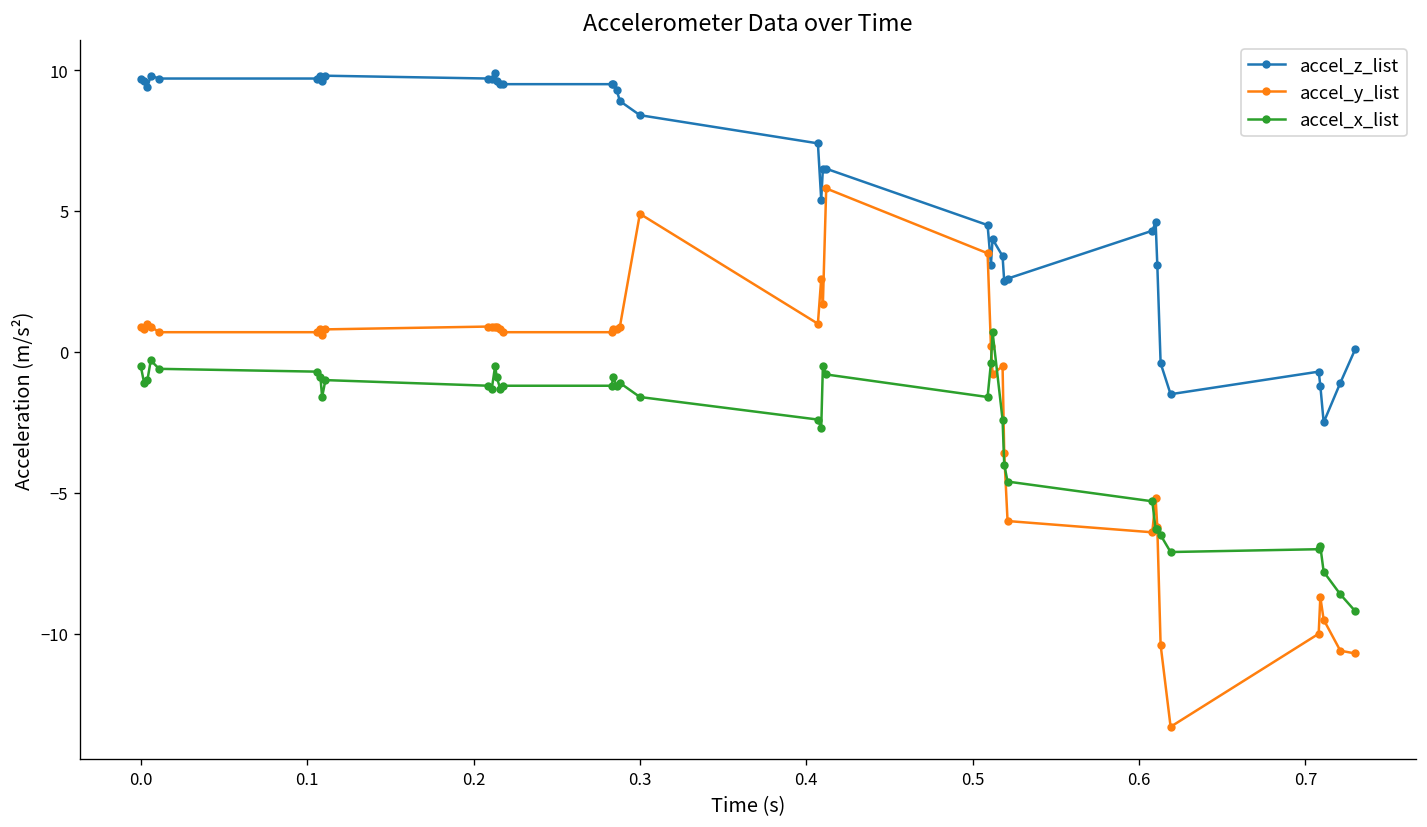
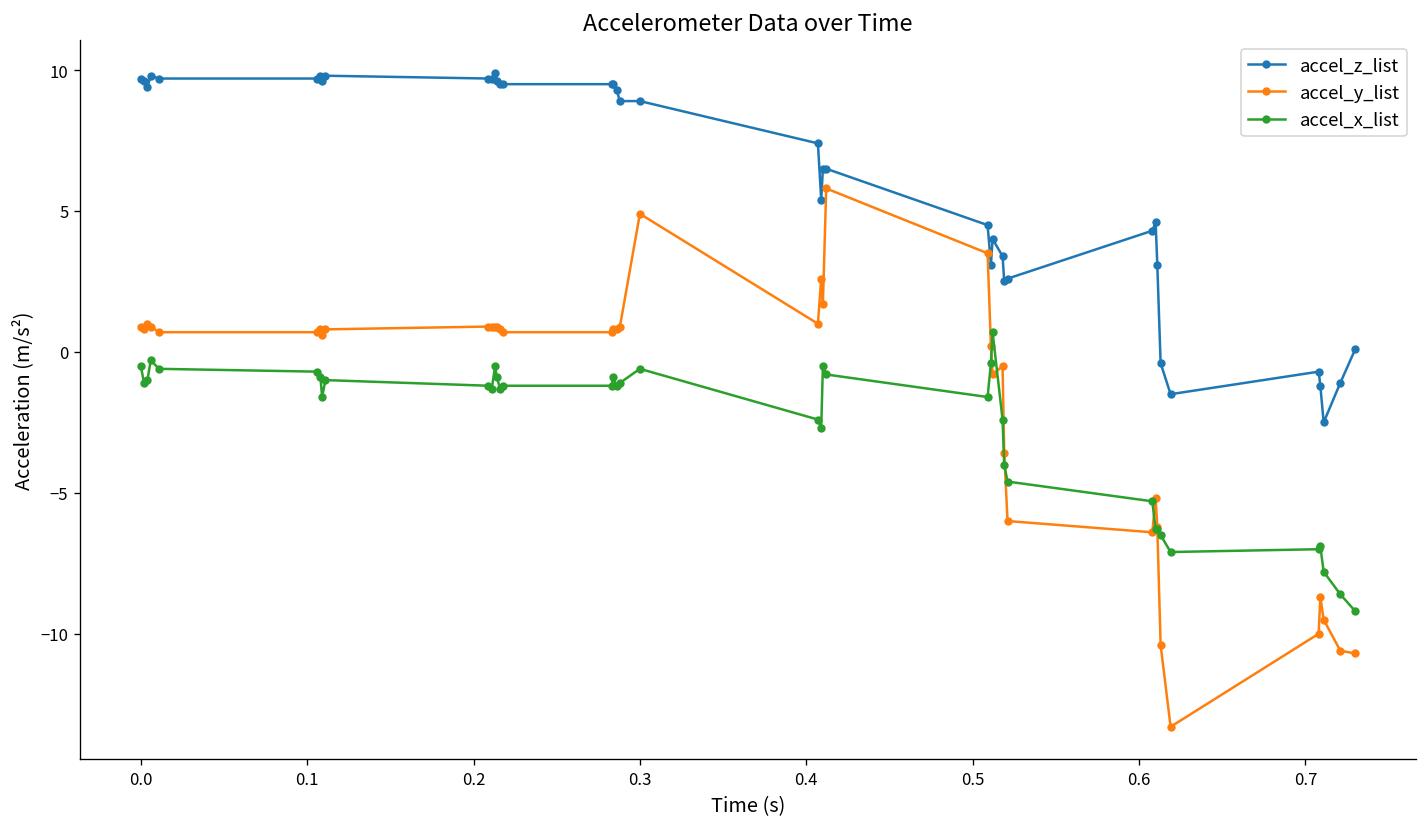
accel_z_list, 0.3: 8.4 -> 8.9
accel_x_list, 0.3: -1.6 -> -0.6
